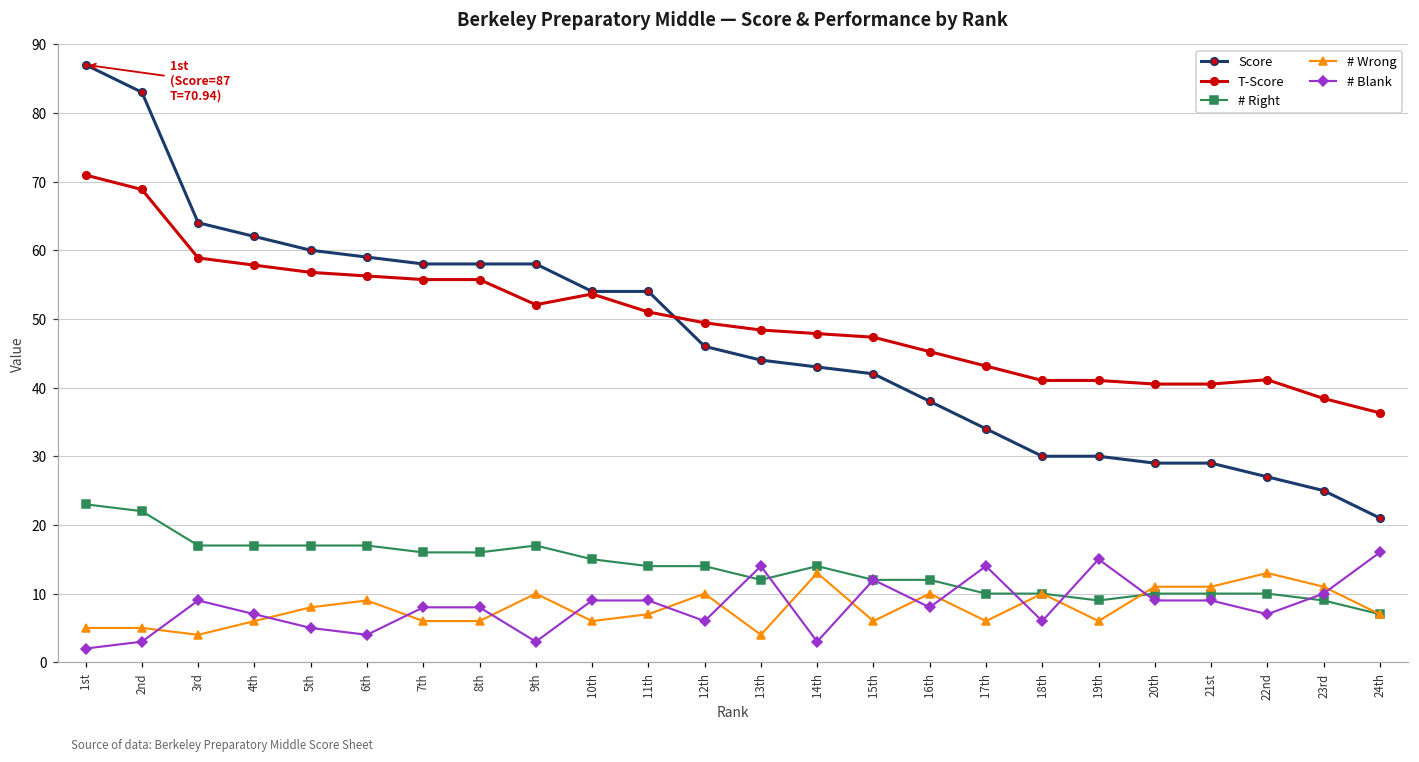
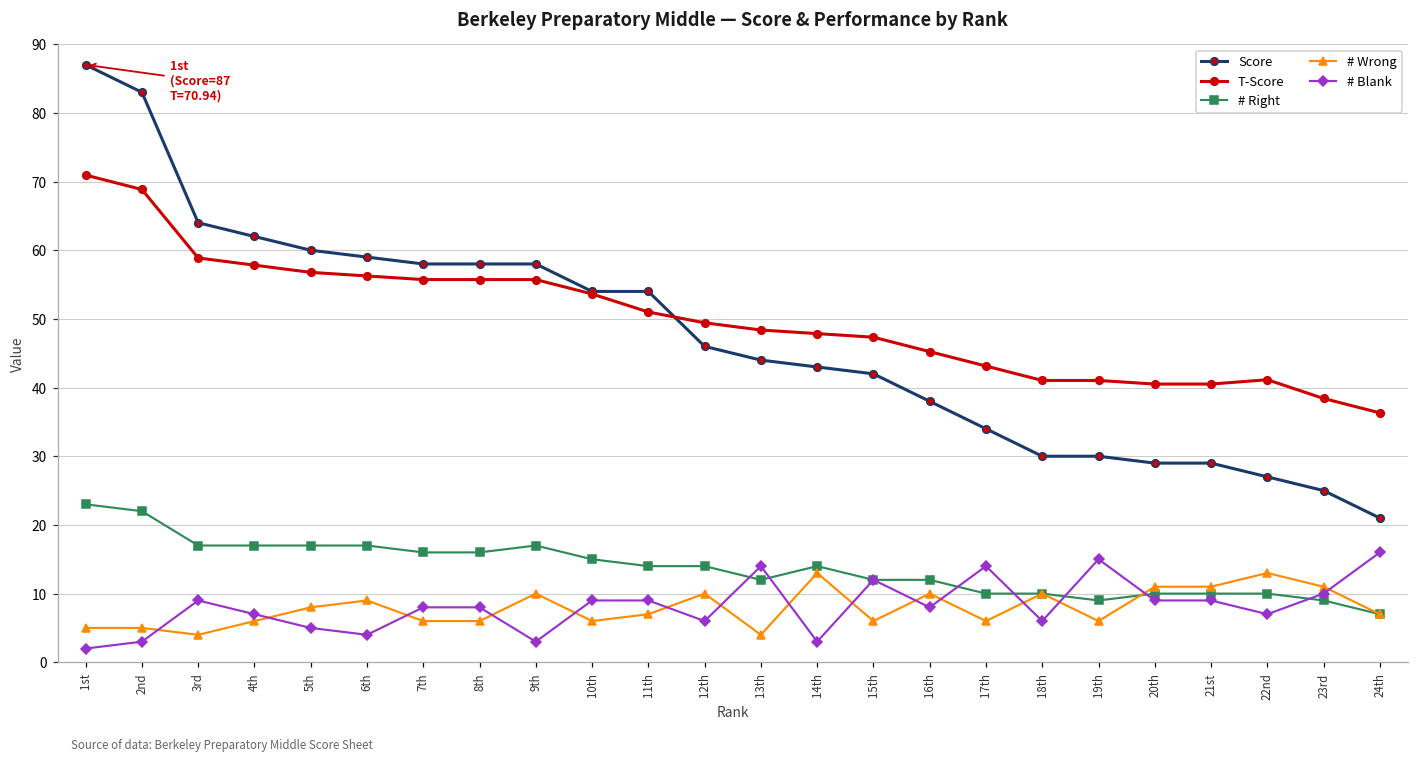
T-Score, 9th: 52 -> 56
